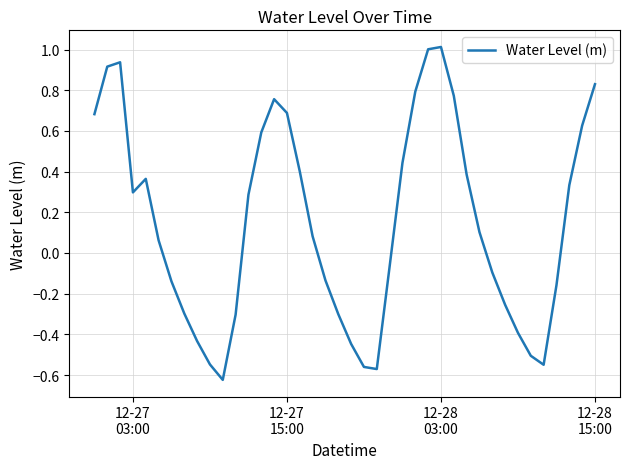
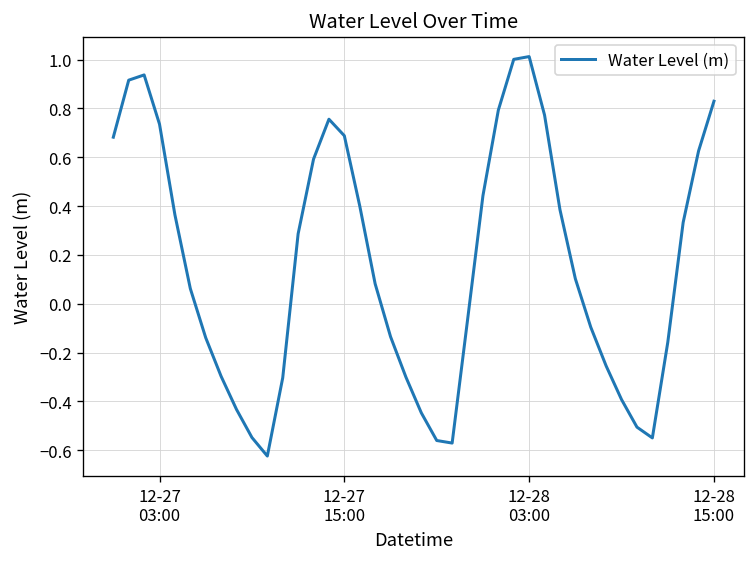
12-27 03:00: 0.30 -> 0.74
